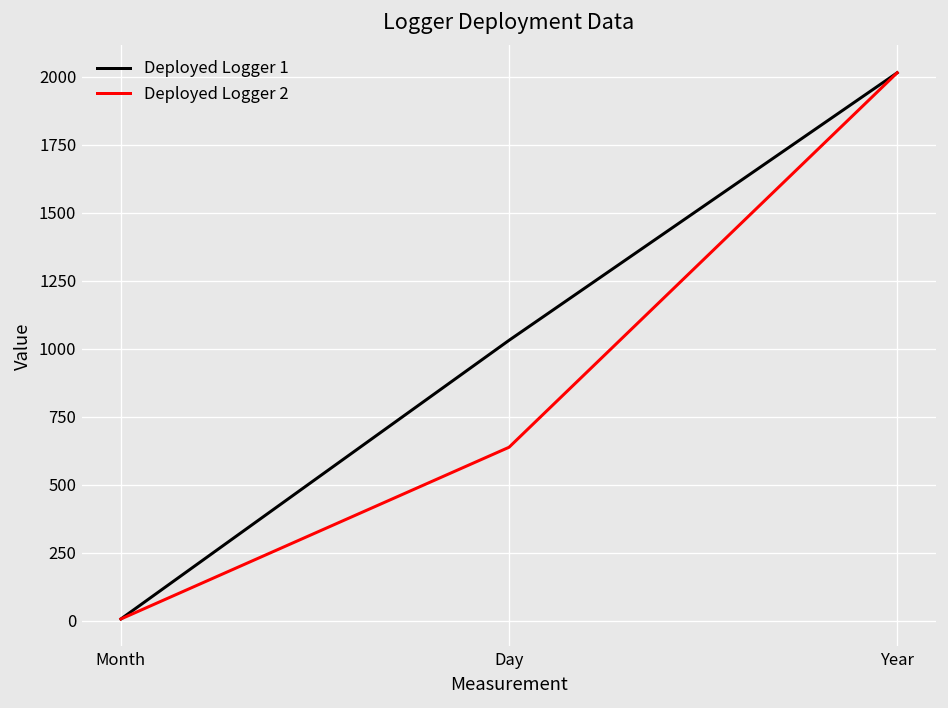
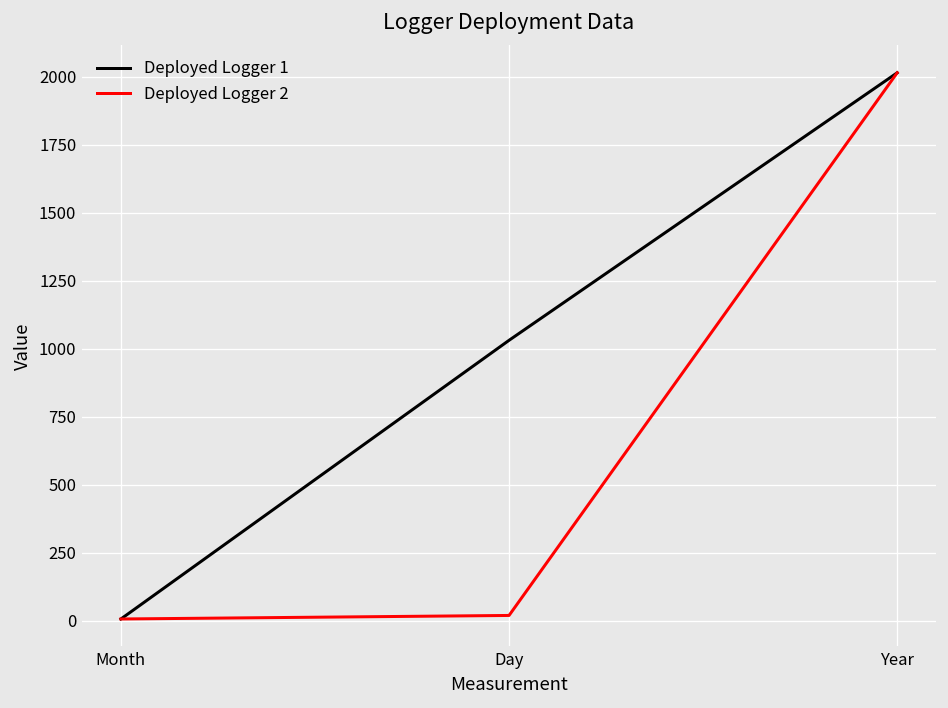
Deployed Logger 2, Day: 640 -> 20
